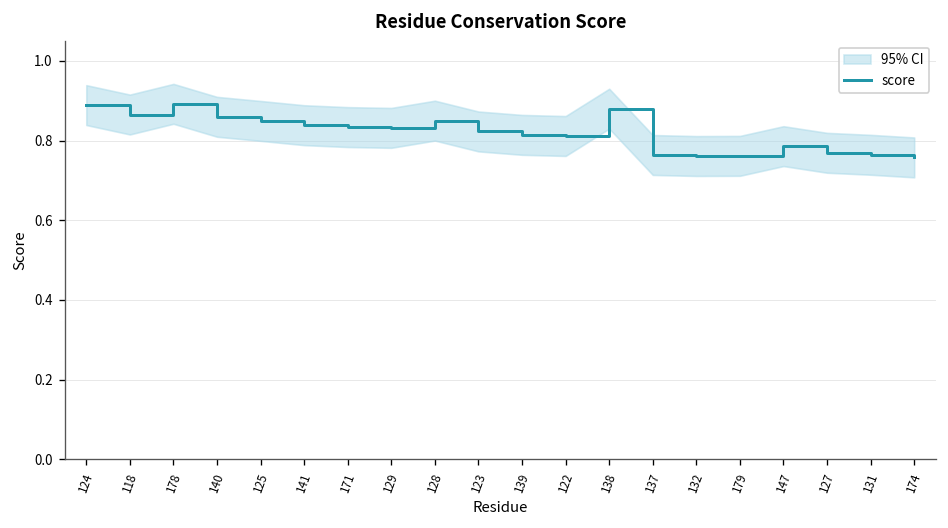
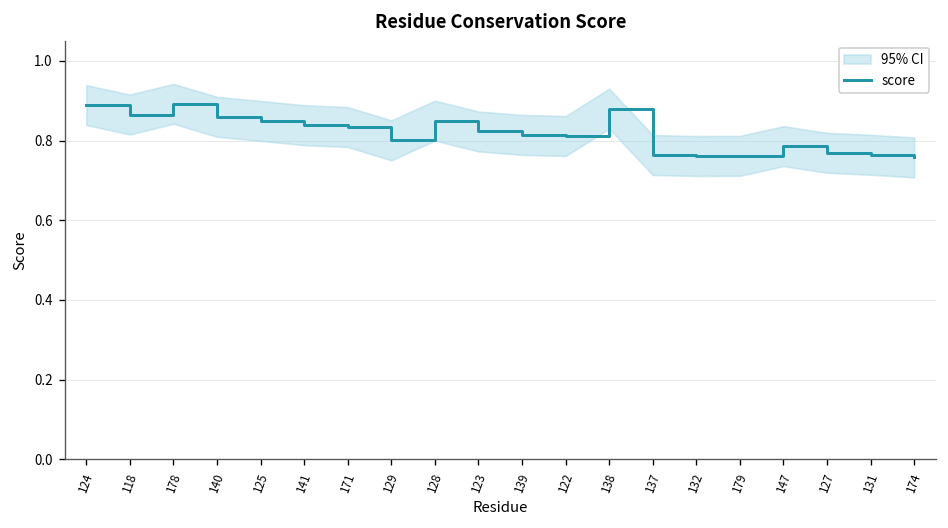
score, 129: 0.83 -> 0.80
